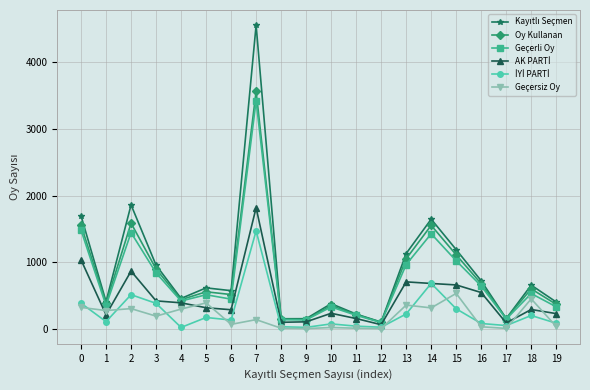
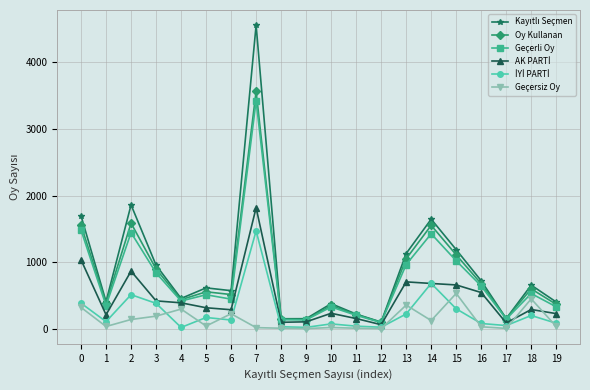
Geçersiz Oy, 1: 300 -> 0
Geçersiz Oy, 2: 300 -> 100
Geçersiz Oy, 5: 400 -> 0
Geçersiz Oy, 6: 100 -> 200
Geçersiz Oy, 7: 100 -> 0
Geçersiz Oy, 14: 300 -> 100
